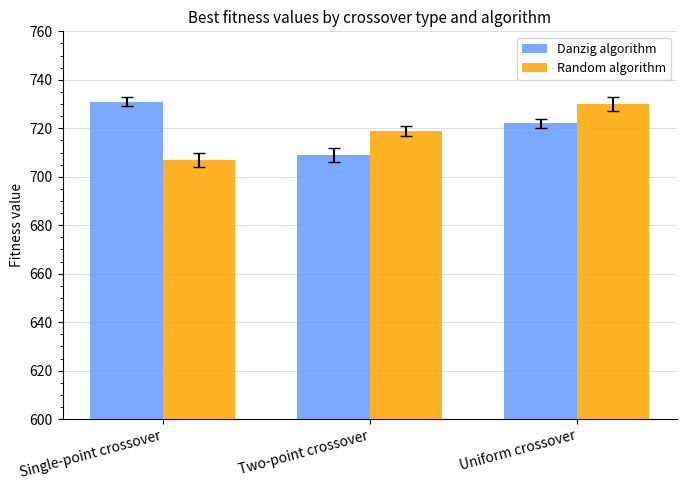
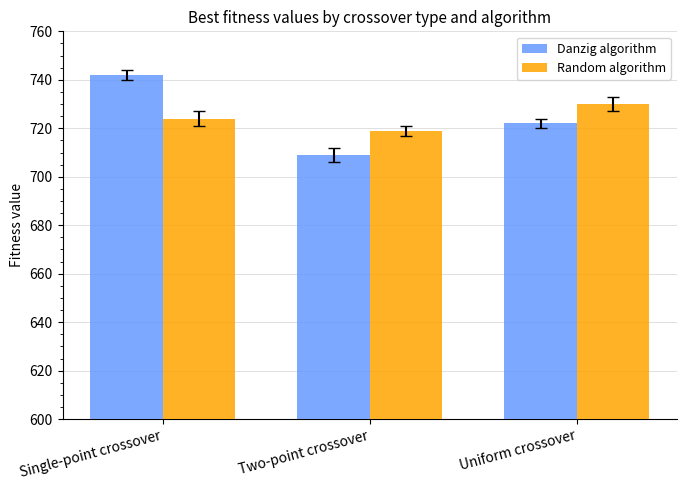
Danzig algorithm, Single-point crossover: 731 -> 742
Random algorithm, Single-point crossover: 707 -> 724
